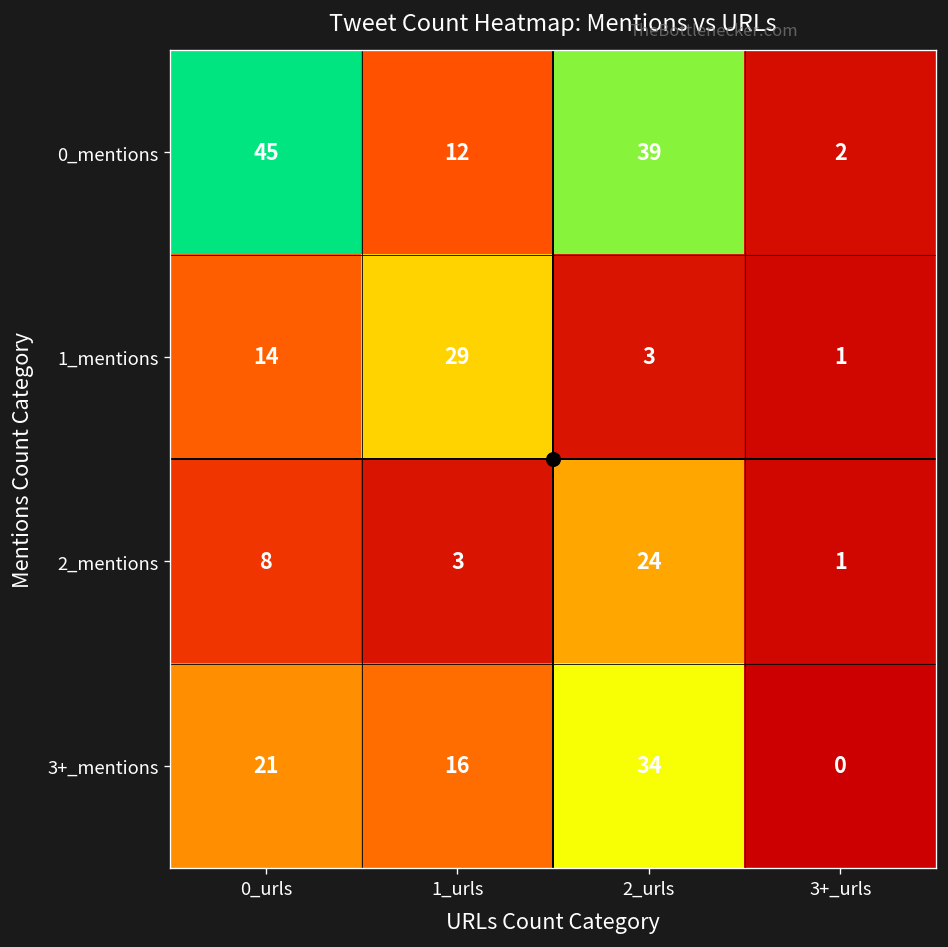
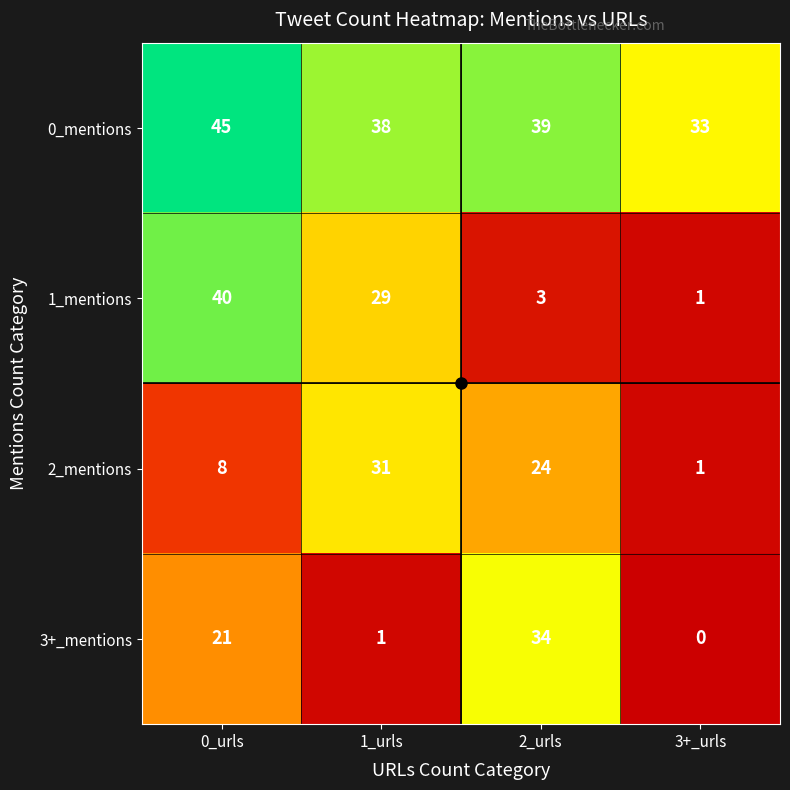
0_mentions, 1_urls: 12 -> 38
0_mentions, 3+_urls: 2 -> 33
1_mentions, 0_urls: 14 -> 40
2_mentions, 1_urls: 3 -> 31
3+_mentions, 1_urls: 16 -> 1
